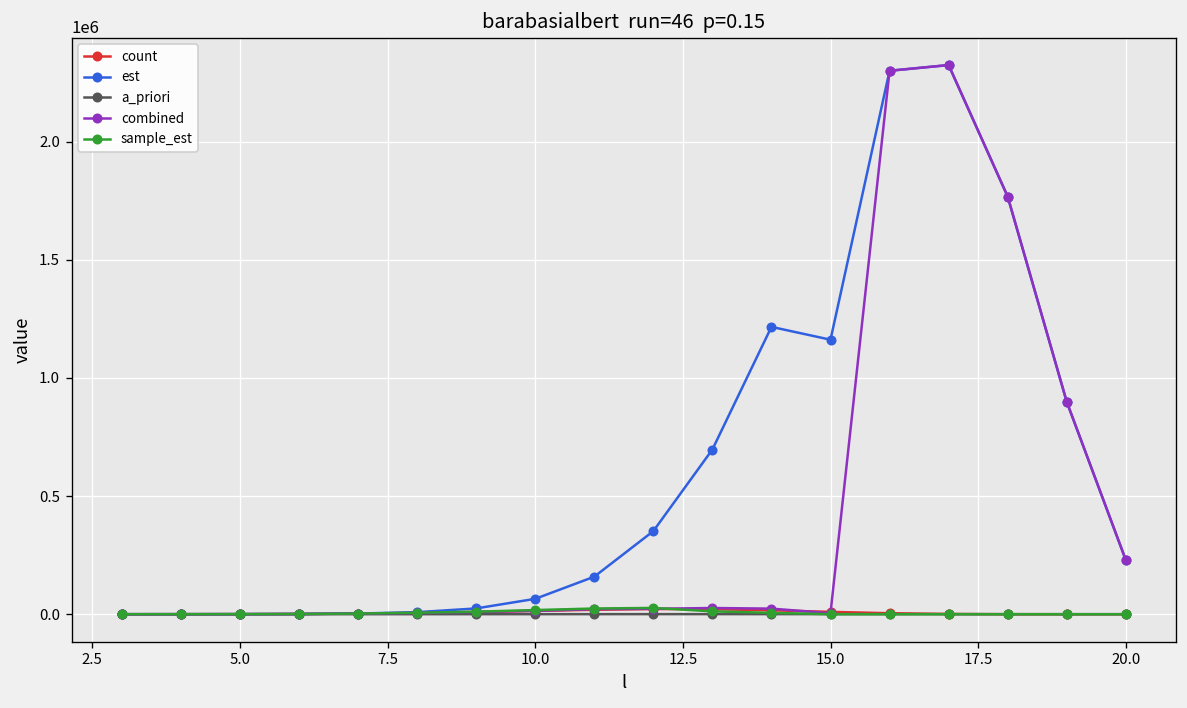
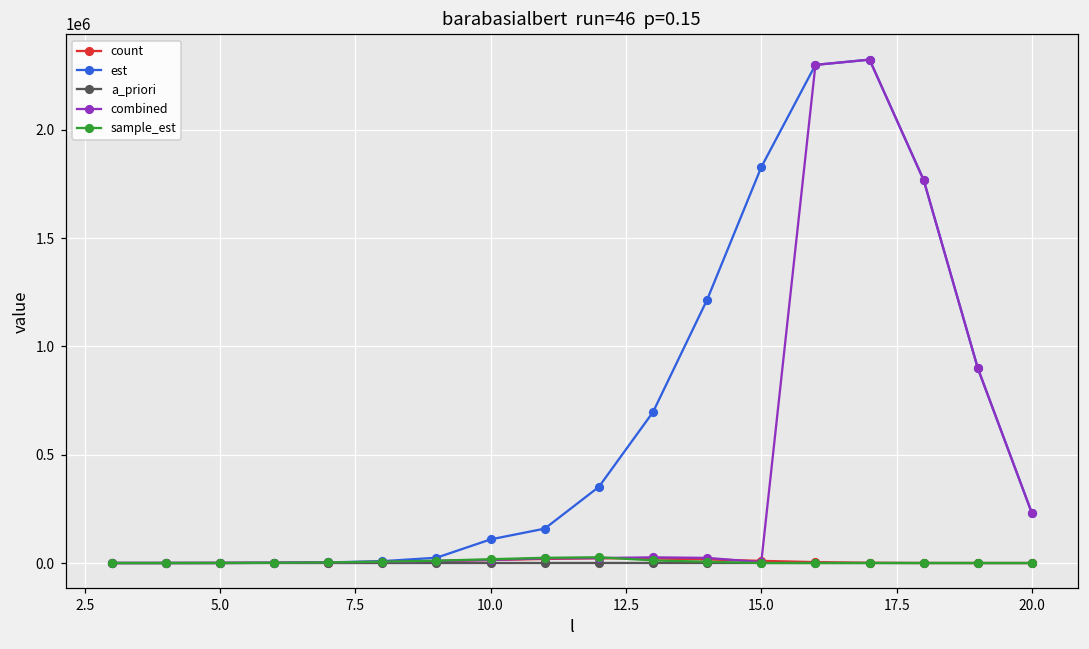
est, 10.0: 70000 -> 110000
est, 15.0: 1160000 -> 1830000
